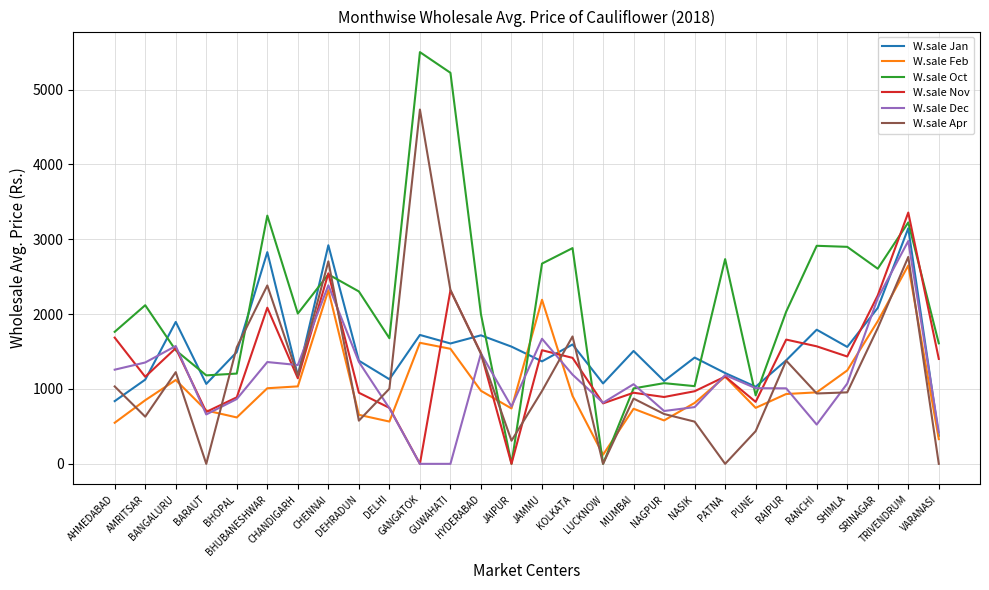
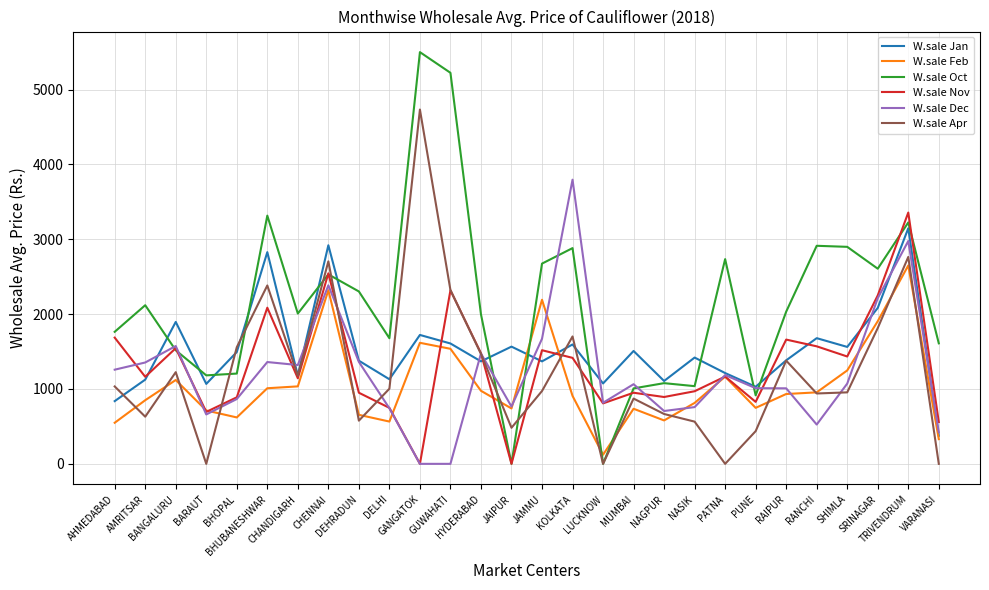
W.sale Jan, HYDERABAD: 1700 -> 1400
W.sale Apr, JAIPUR: 300 -> 500
W.sale Dec, KOLKATA: 1200 -> 3800
W.sale Jan, RANCHI: 1800 -> 1700
W.sale Nov, VARANASI: 1400 -> 600
